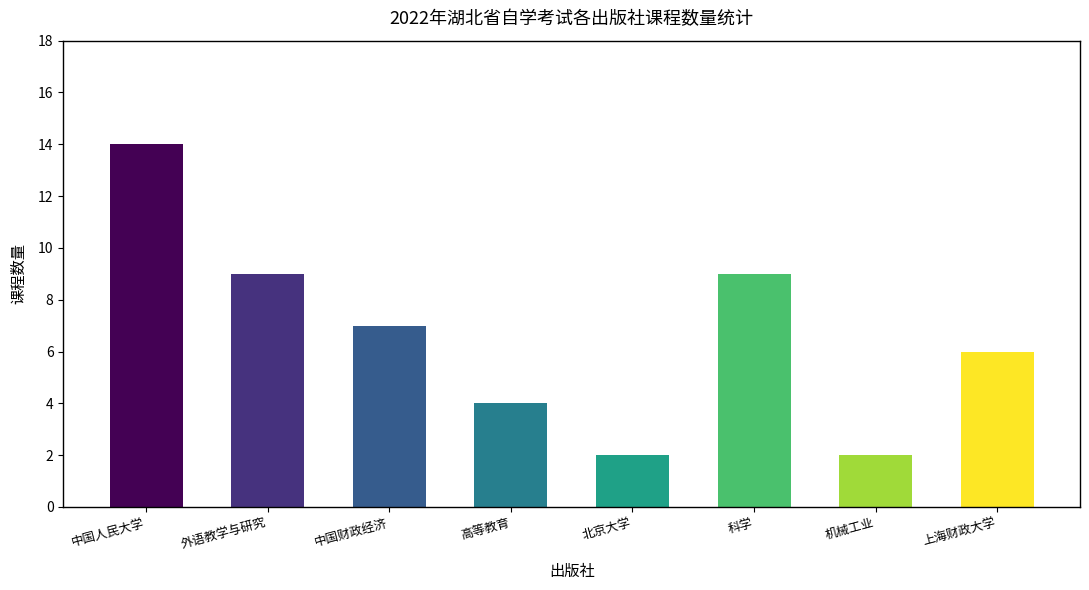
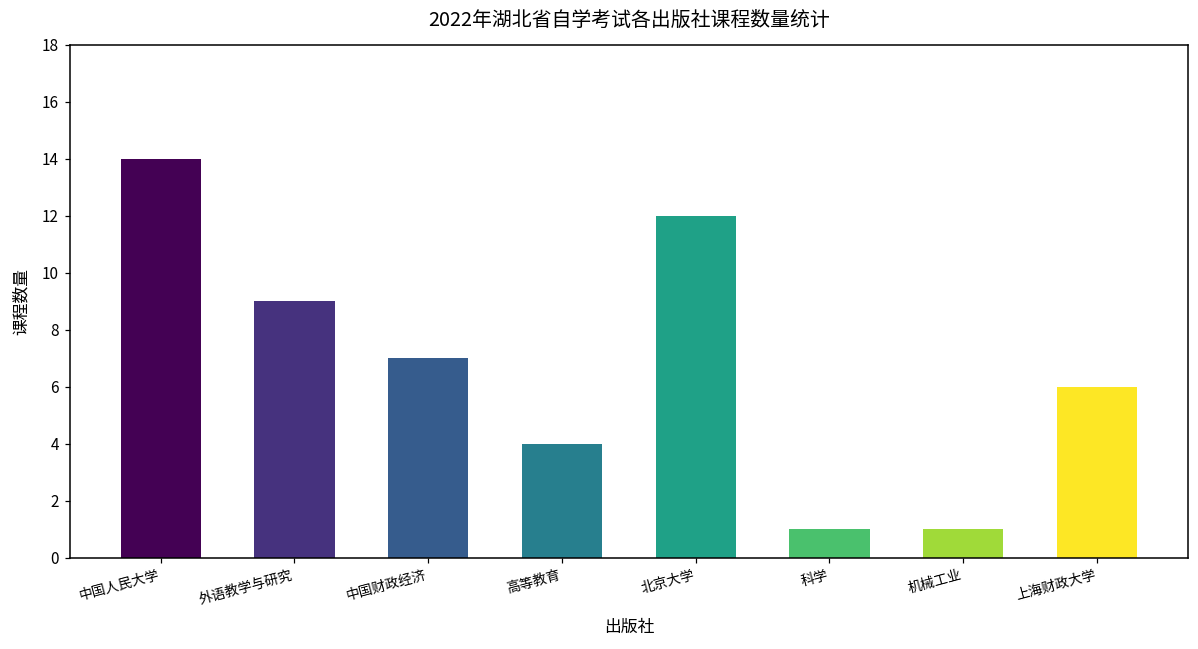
北京大学: 2 -> 12
科学: 9 -> 1
机械工业: 2 -> 1
